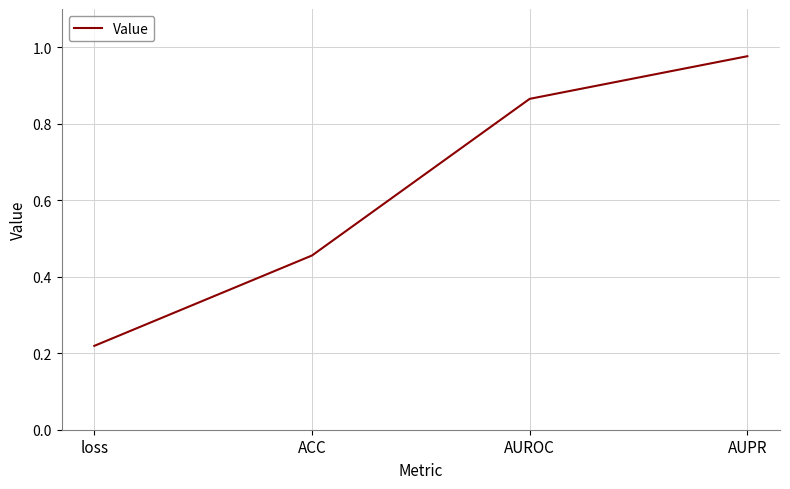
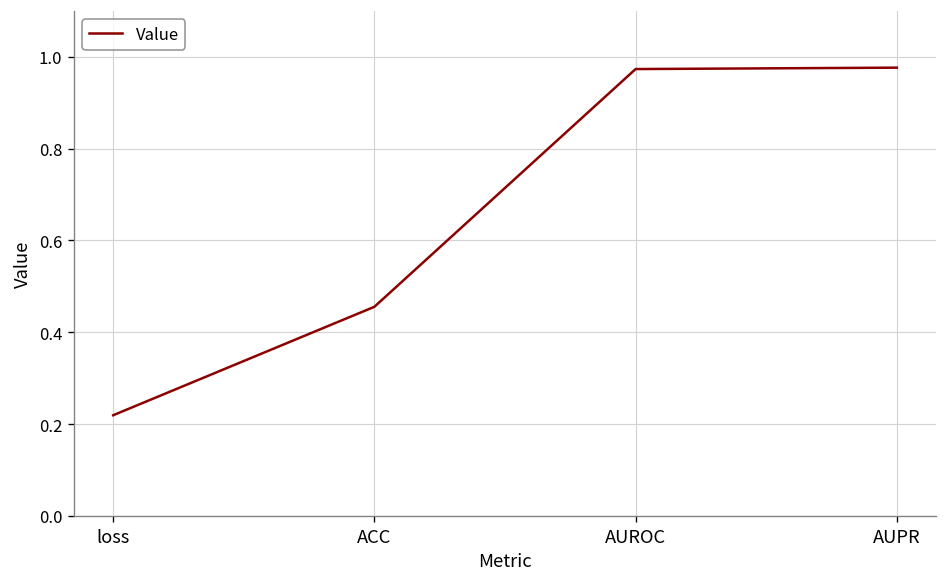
AUROC: 0.87 -> 0.97
